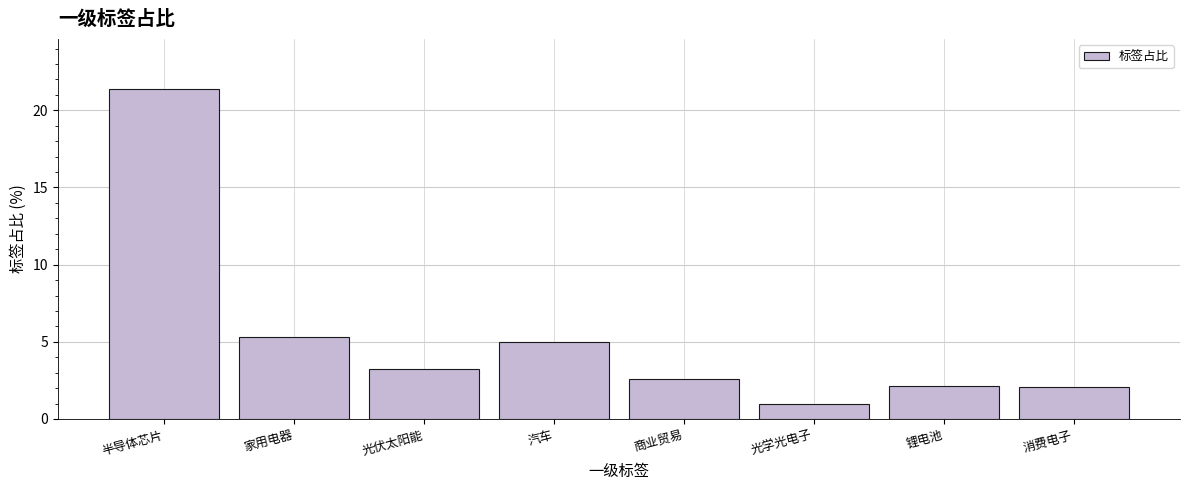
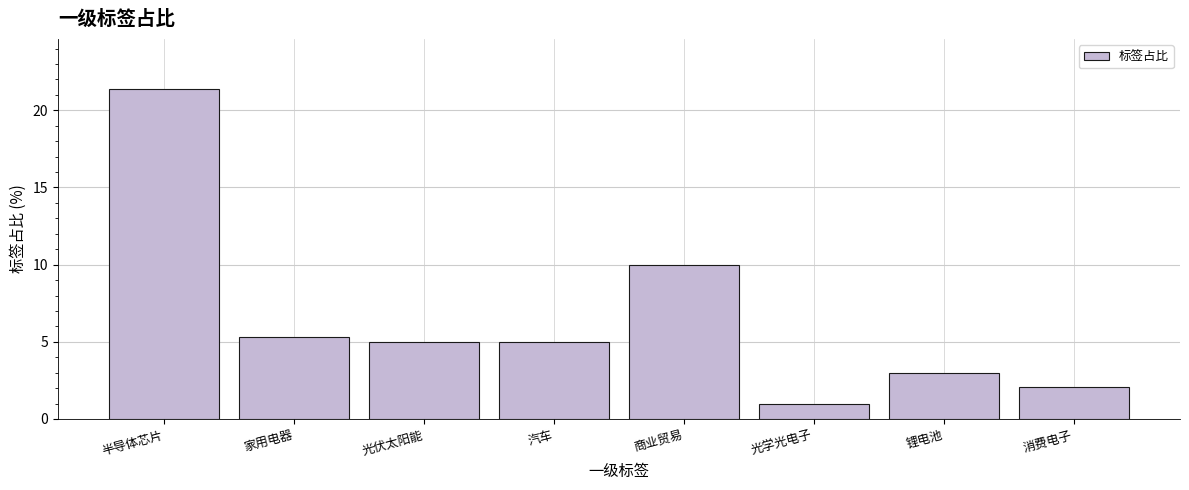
光伏太阳能: 3.2 -> 5.0
商业贸易: 2.6 -> 10.0
锂电池: 2.2 -> 3.0
